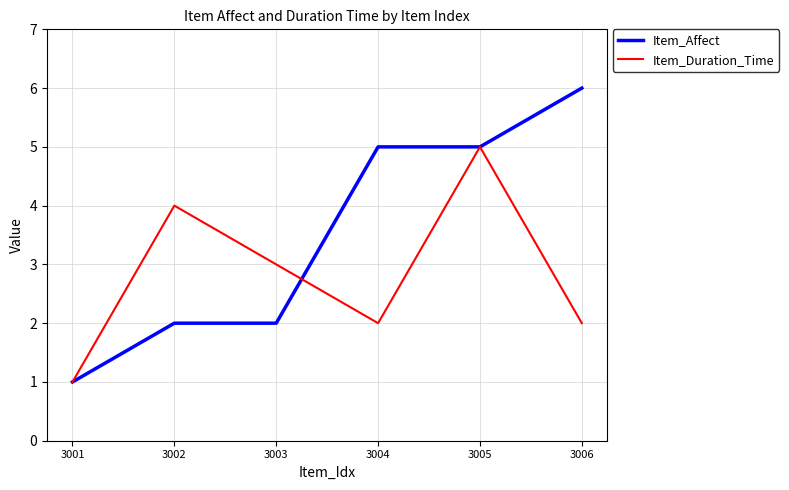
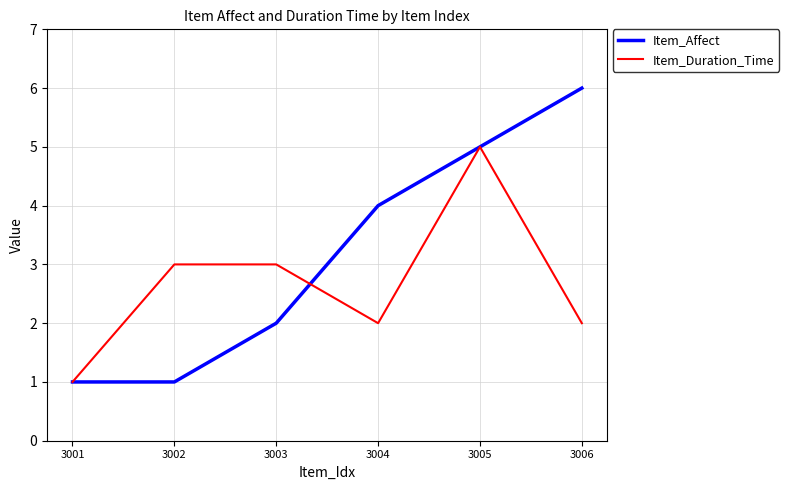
Item_Affect, 3002: 2 -> 1
Item_Duration_Time, 3002: 4 -> 3
Item_Affect, 3004: 5 -> 4
